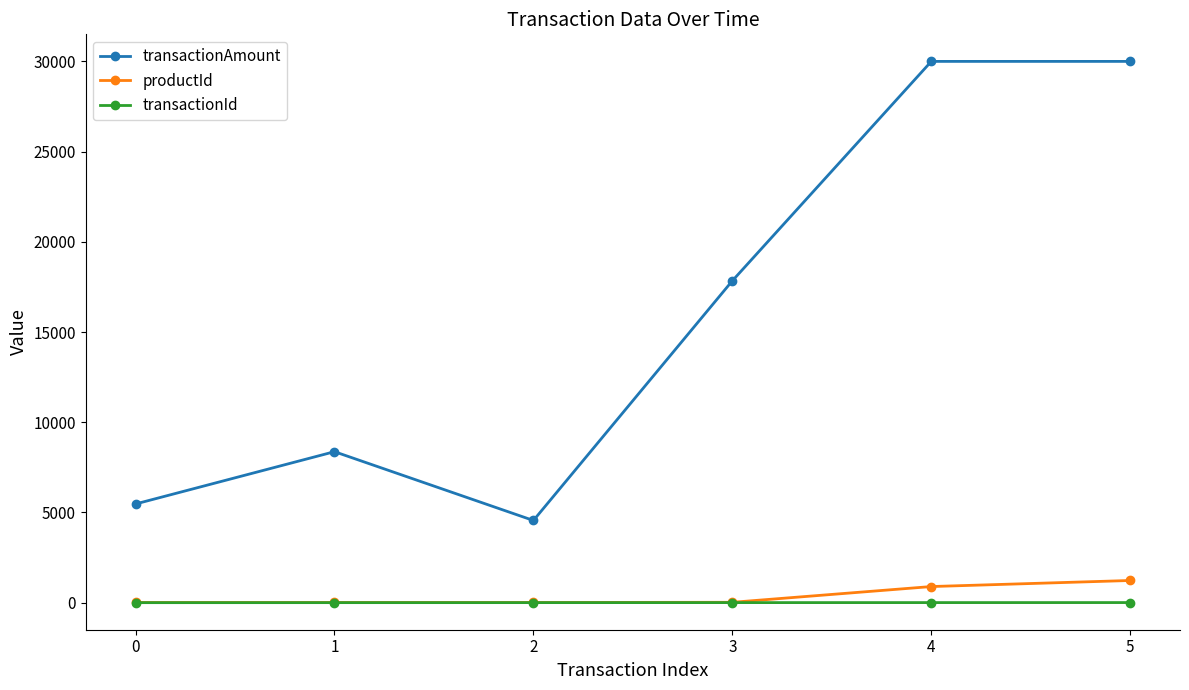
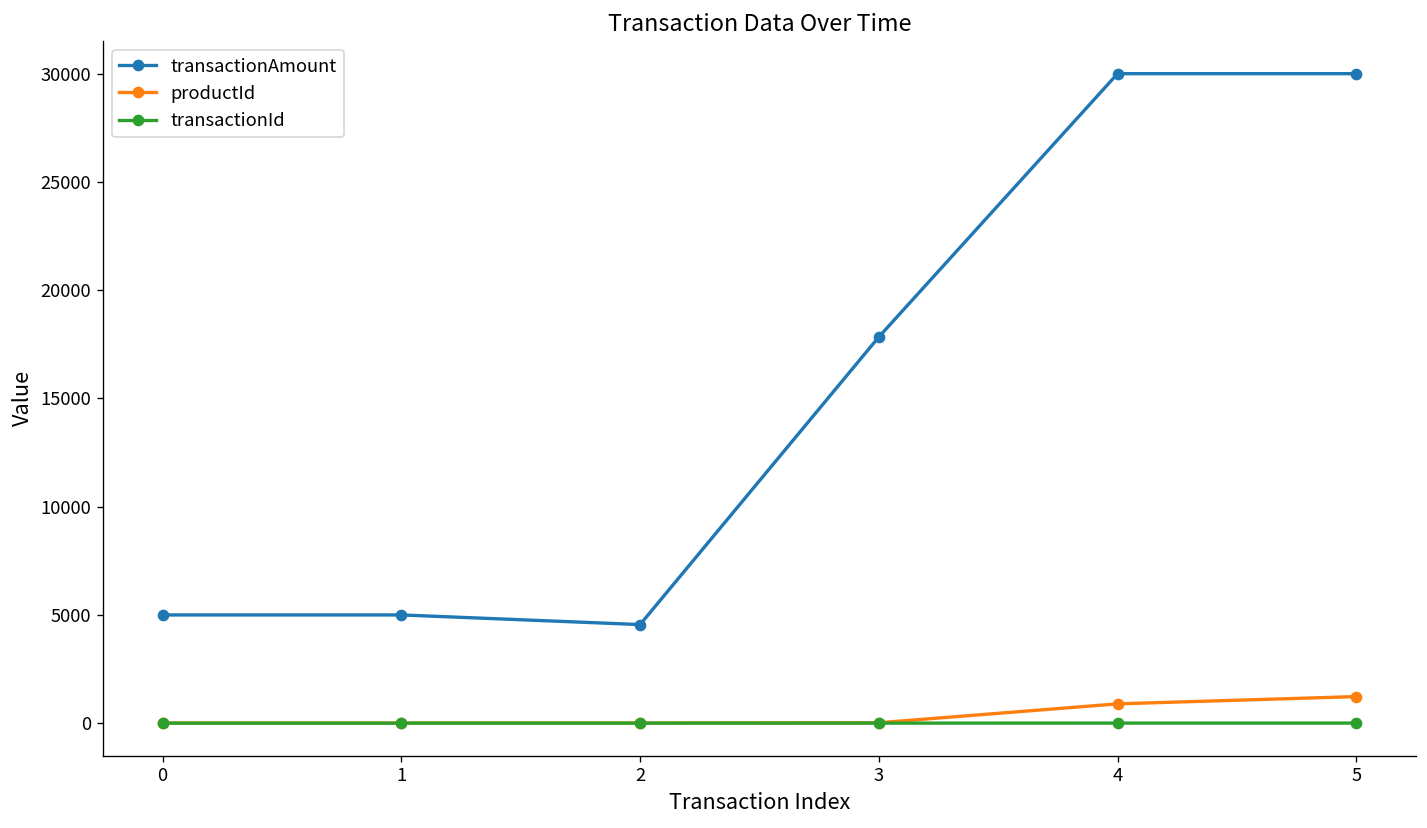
transactionAmount, 0: 5500 -> 5000
transactionAmount, 1: 8400 -> 5000
